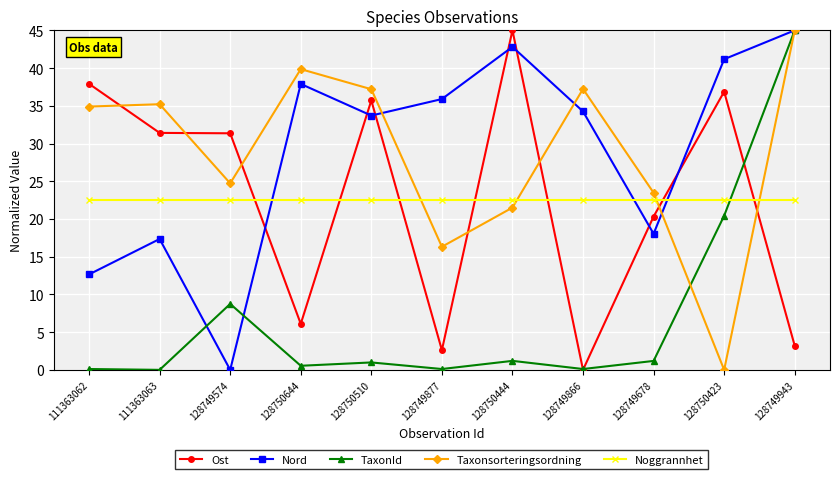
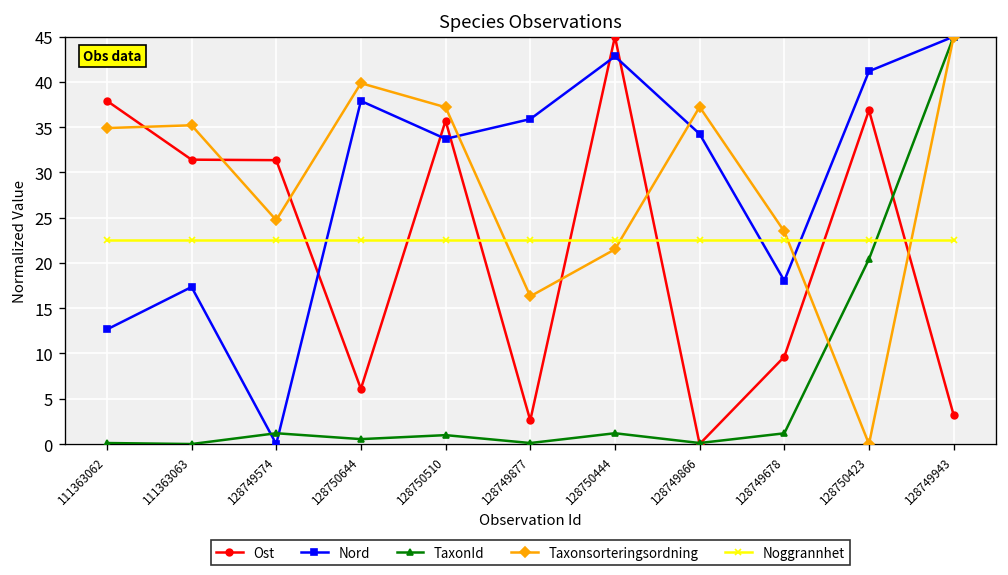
TaxonId, 128749574: 9 -> 1
Ost, 128749678: 20 -> 10
